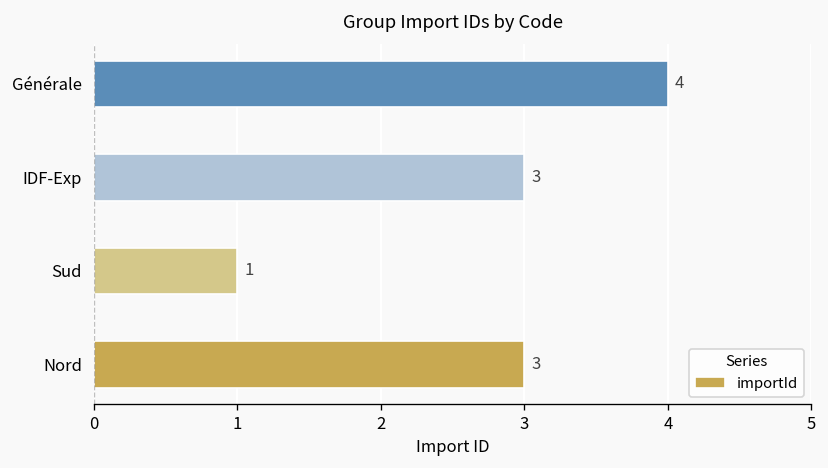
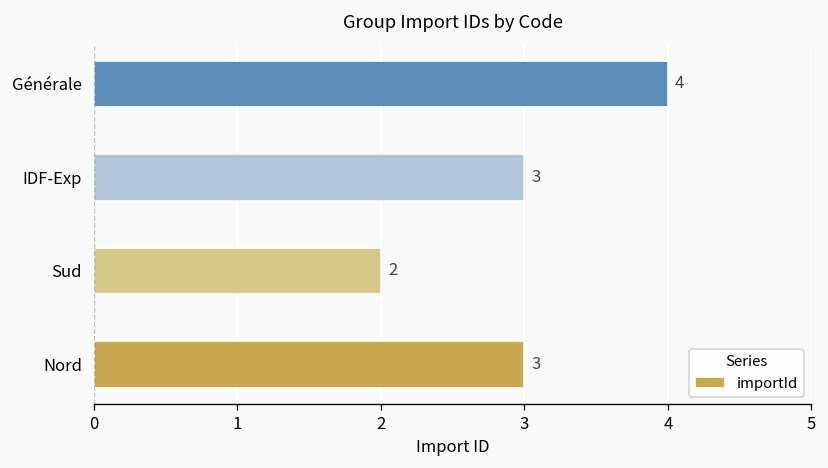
Sud: 1 -> 2
